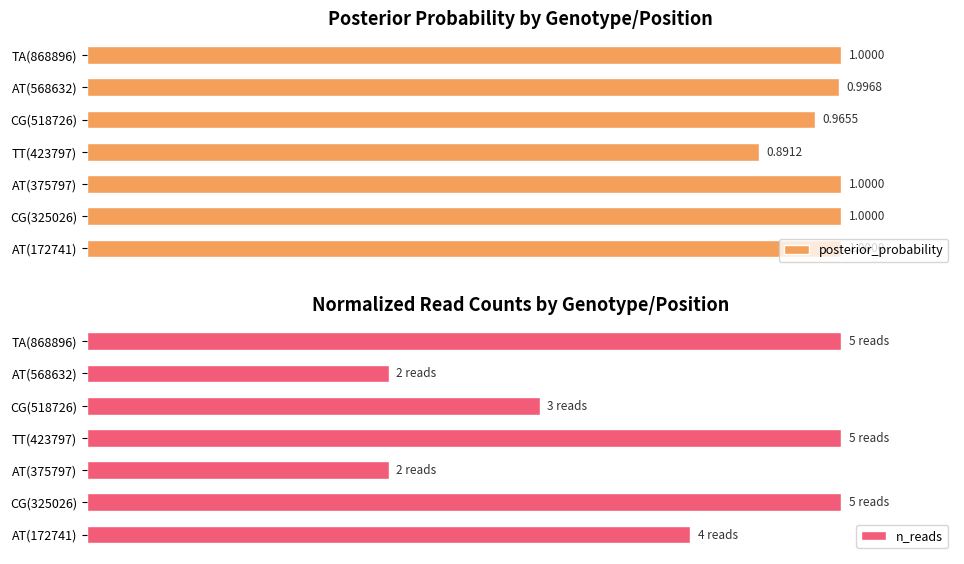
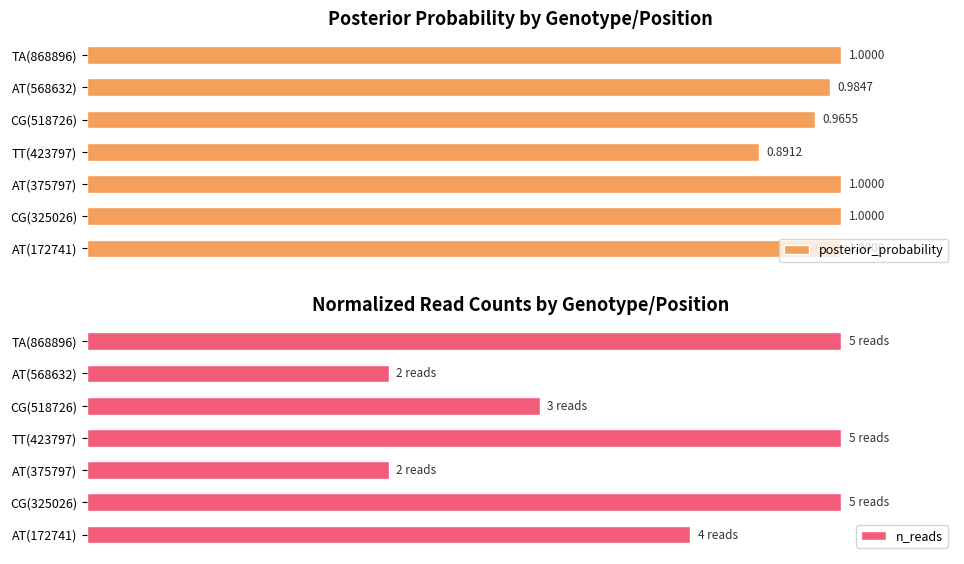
Posterior Probability by Genotype/Position, AT(568632): 0.9968 -> 0.9847
